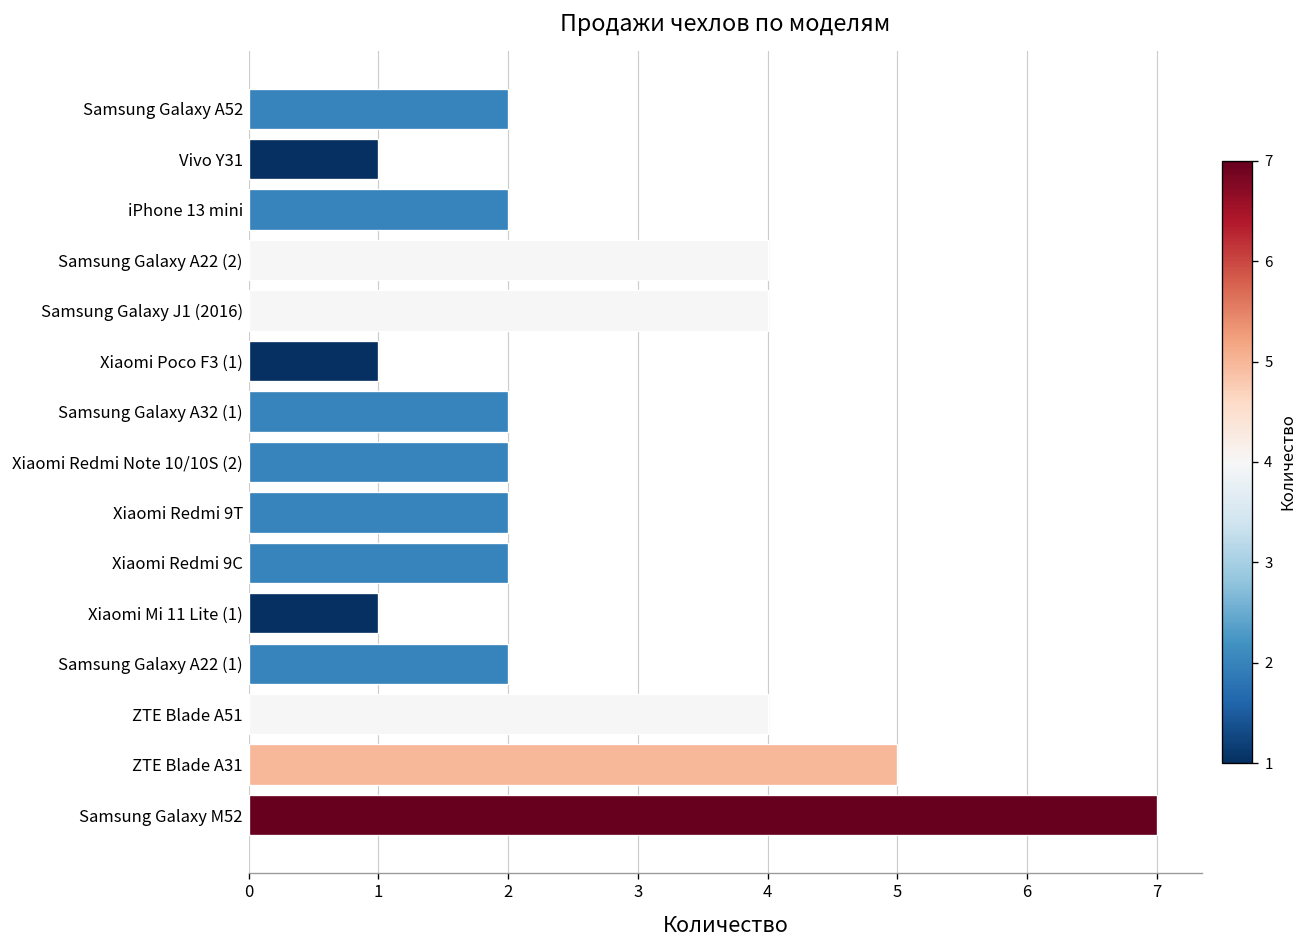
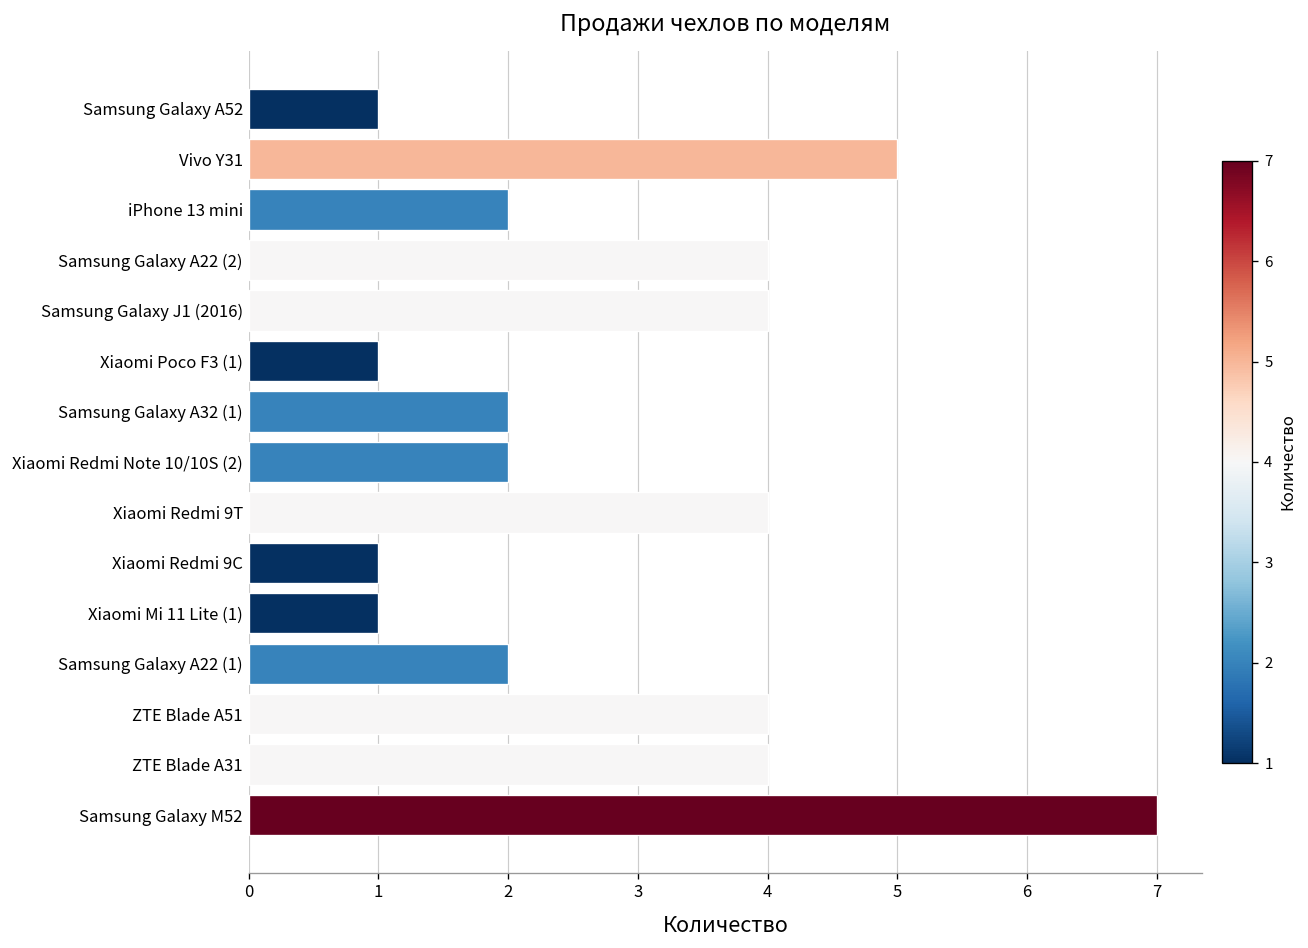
Samsung Galaxy A52: 2 -> 1
Vivo Y31: 1 -> 5
Xiaomi Redmi 9T: 2 -> 4
Xiaomi Redmi 9C: 2 -> 1
ZTE Blade A31: 5 -> 4
